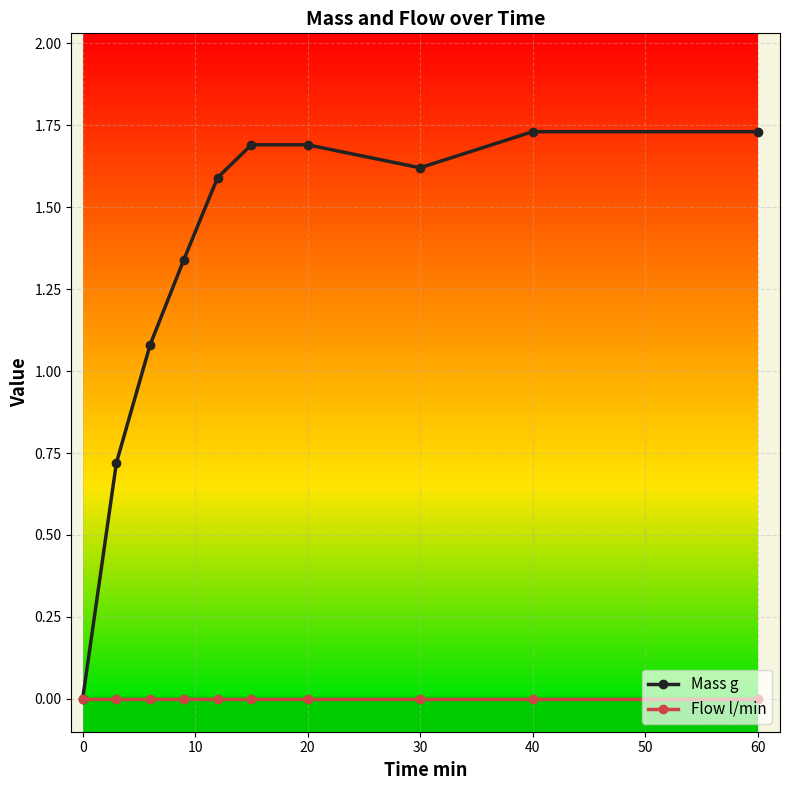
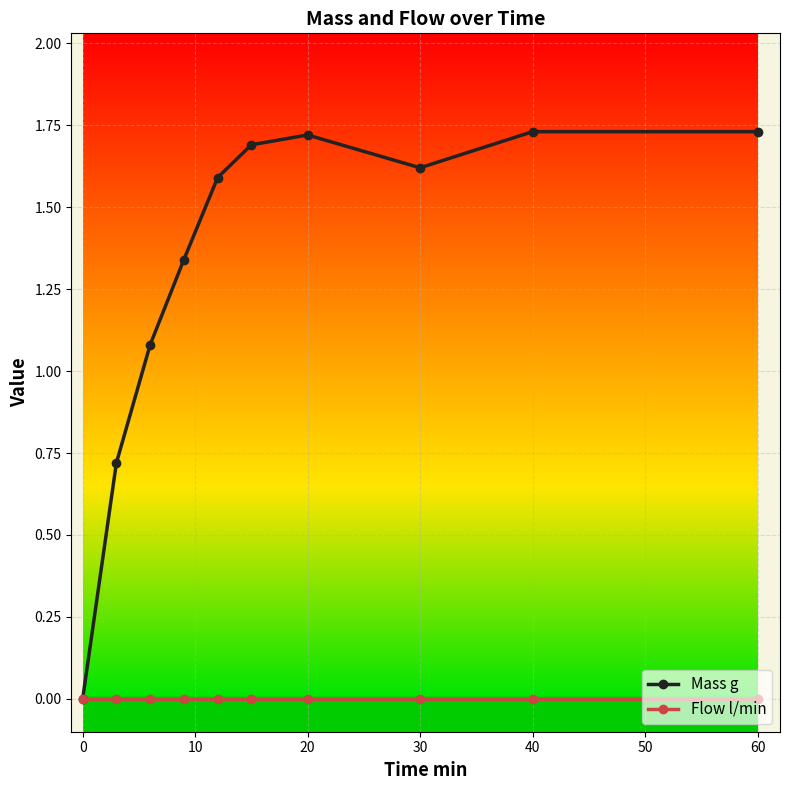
Mass g, 20: 1.69 -> 1.72
